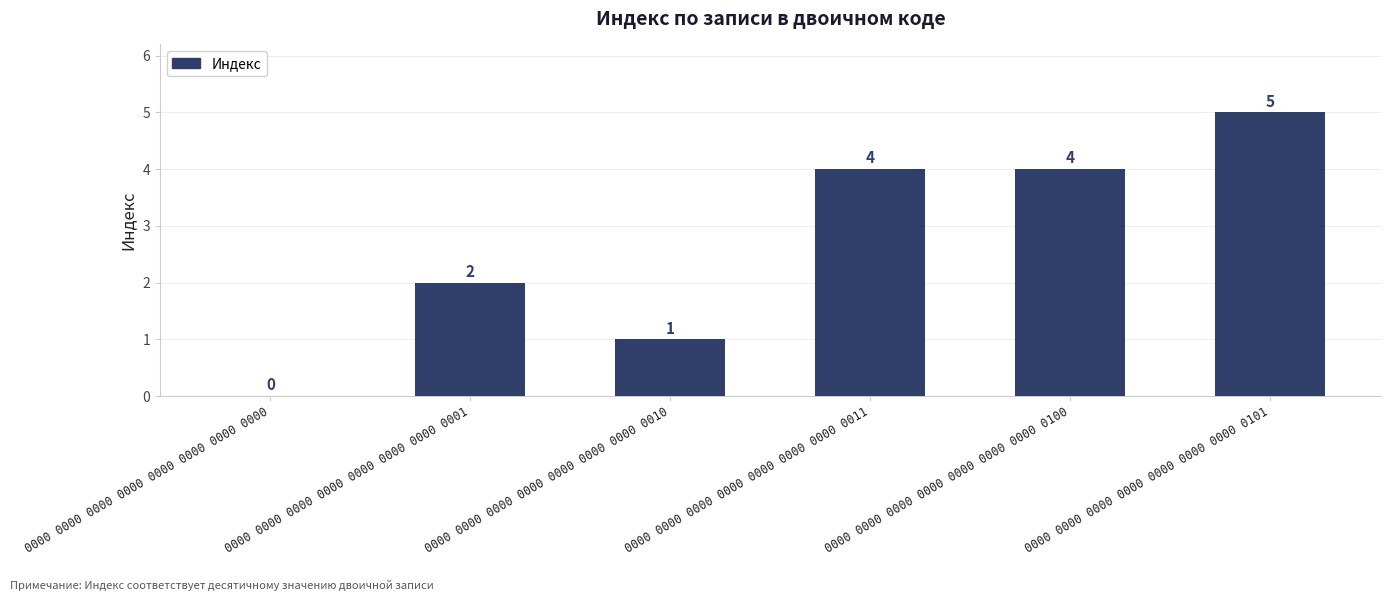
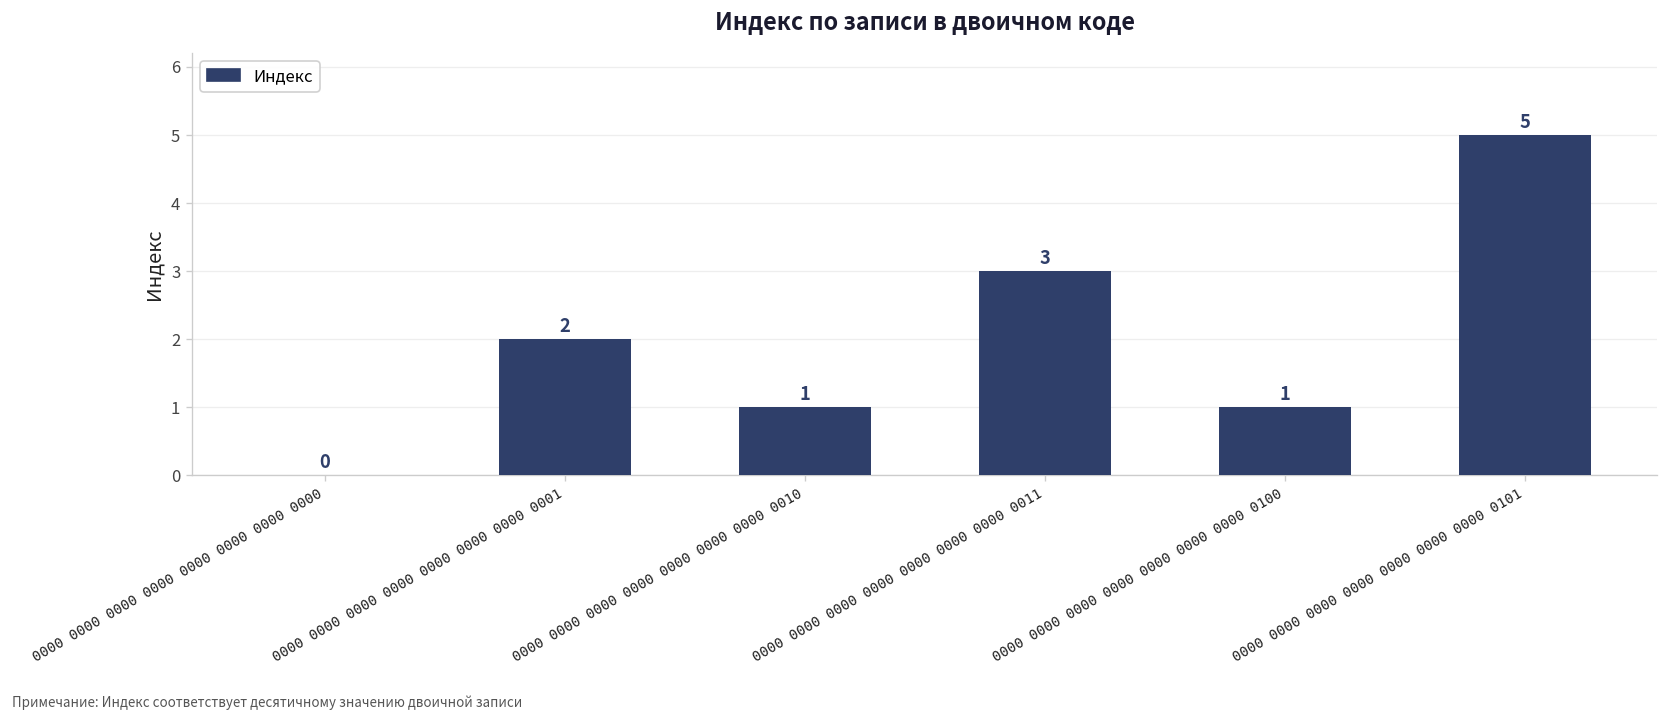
0000 0000 0000 0000 0000 0000 0000 0011: 4 -> 3
0000 0000 0000 0000 0000 0000 0000 0100: 4 -> 1
